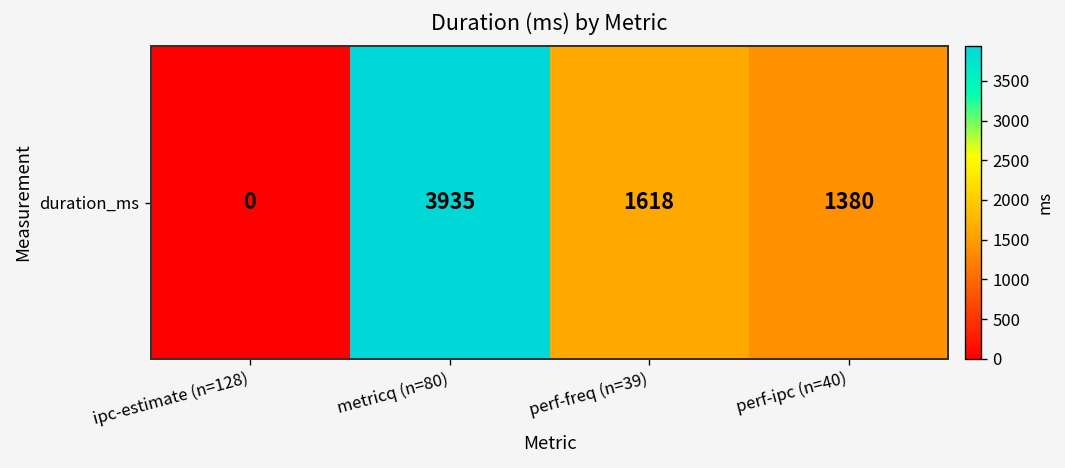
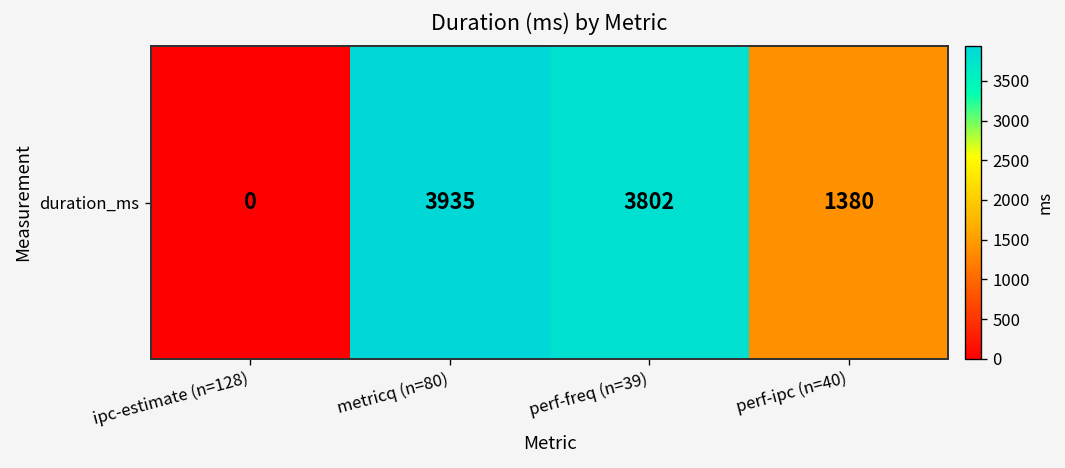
duration_ms, perf-freq (n=39): 1618 -> 3802
